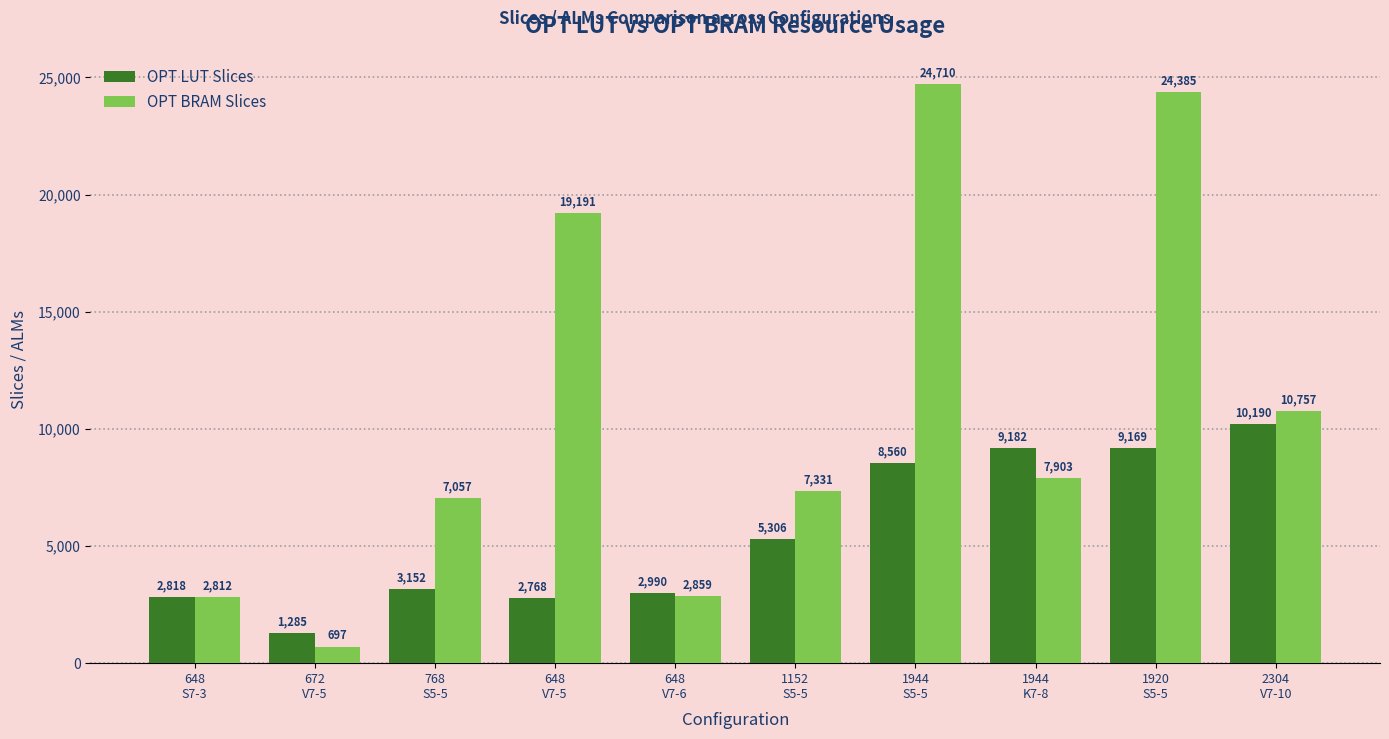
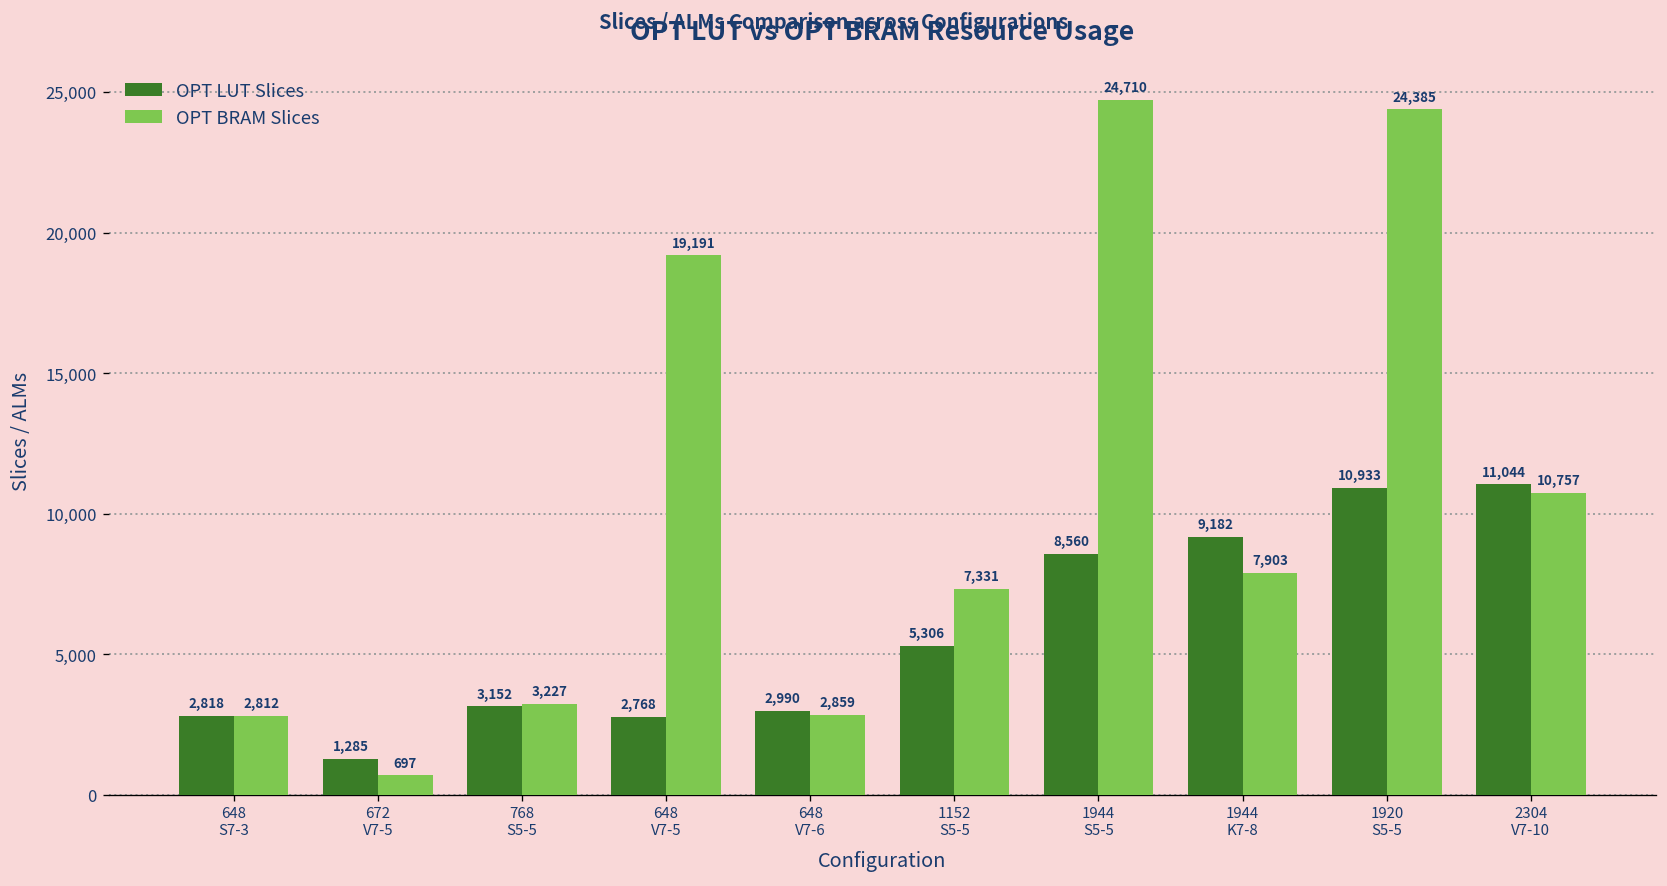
OPT BRAM Slices, 768 S5-5: 7,057 -> 3,227
OPT LUT Slices, 1920 S5-5: 9,169 -> 10,933
OPT LUT Slices, 2304 V7-10: 10,190 -> 11,044
